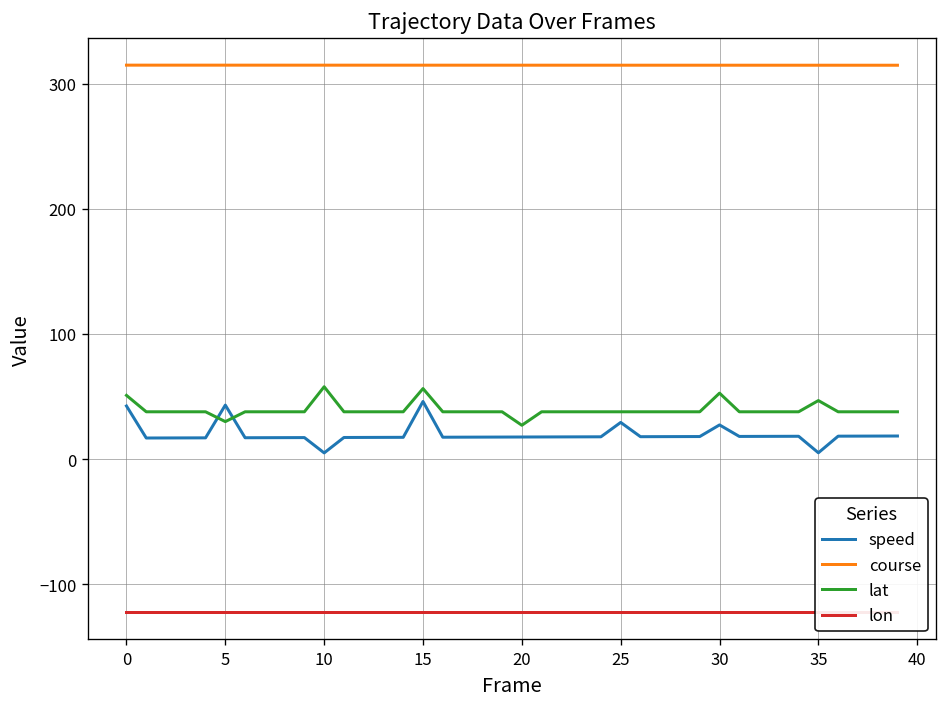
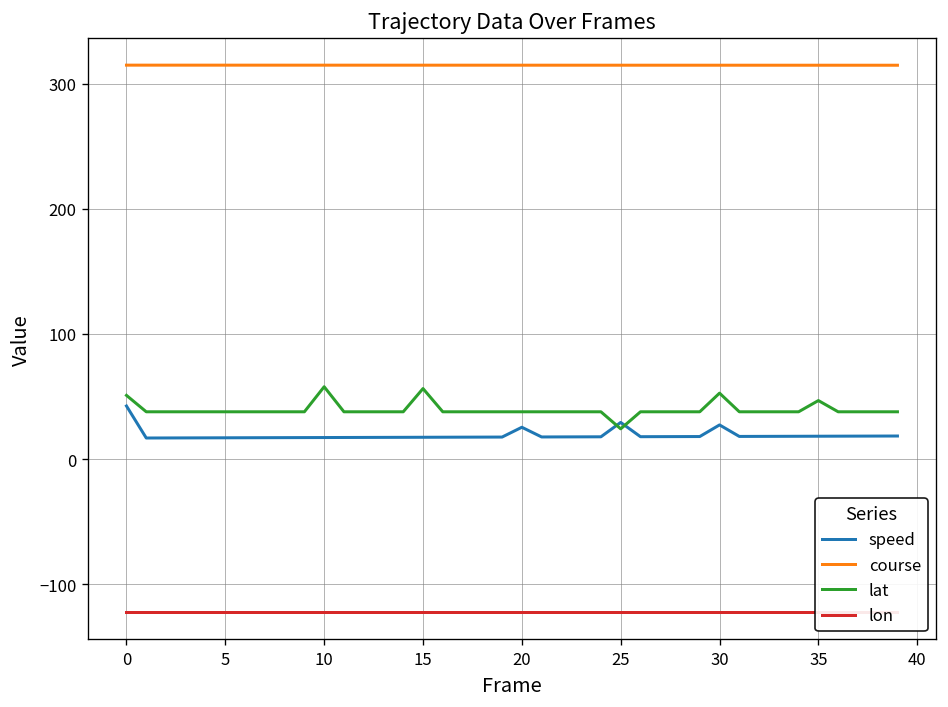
speed, 5: 43 -> 17
lat, 5: 30 -> 38
speed, 10: 5 -> 17
speed, 15: 46 -> 17
speed, 20: 18 -> 25
lat, 20: 27 -> 38
lat, 25: 38 -> 24
speed, 35: 5 -> 18
